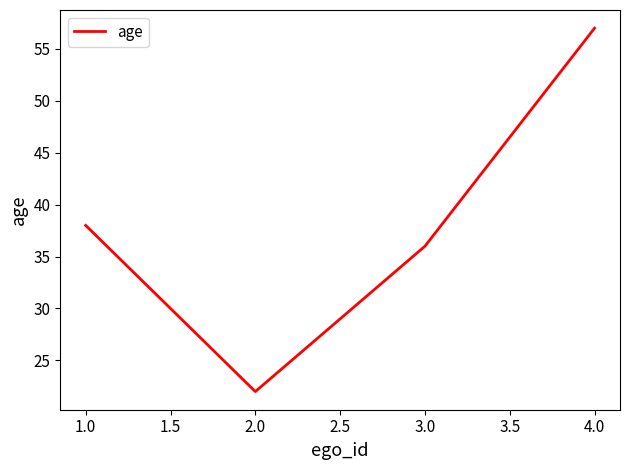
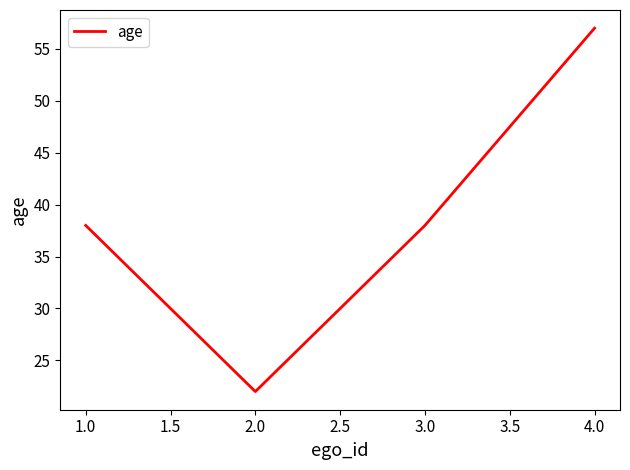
3.0: 36 -> 38
